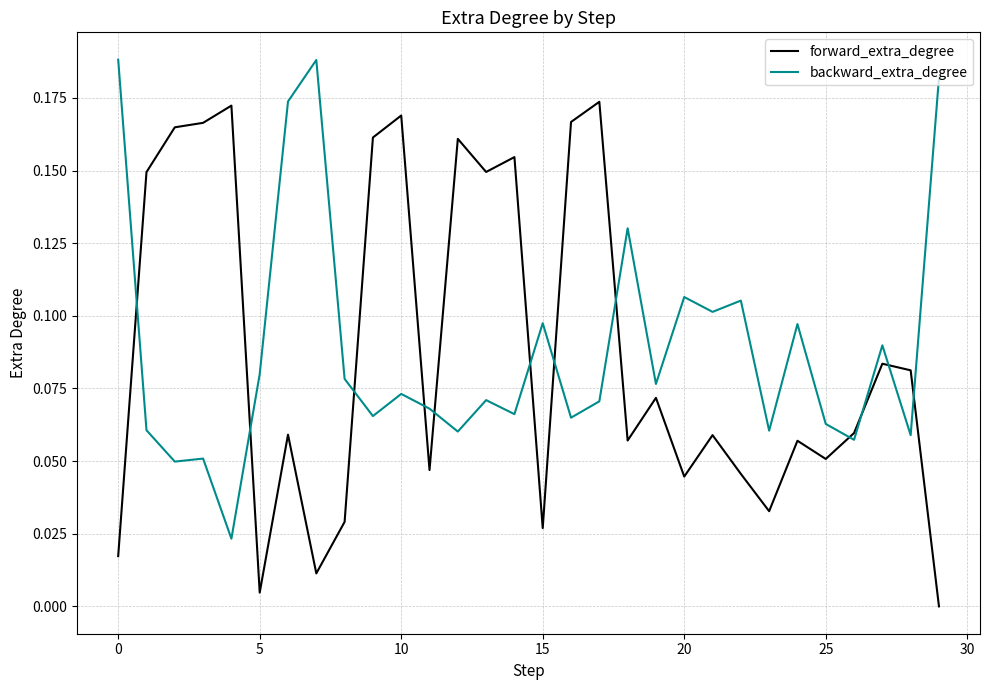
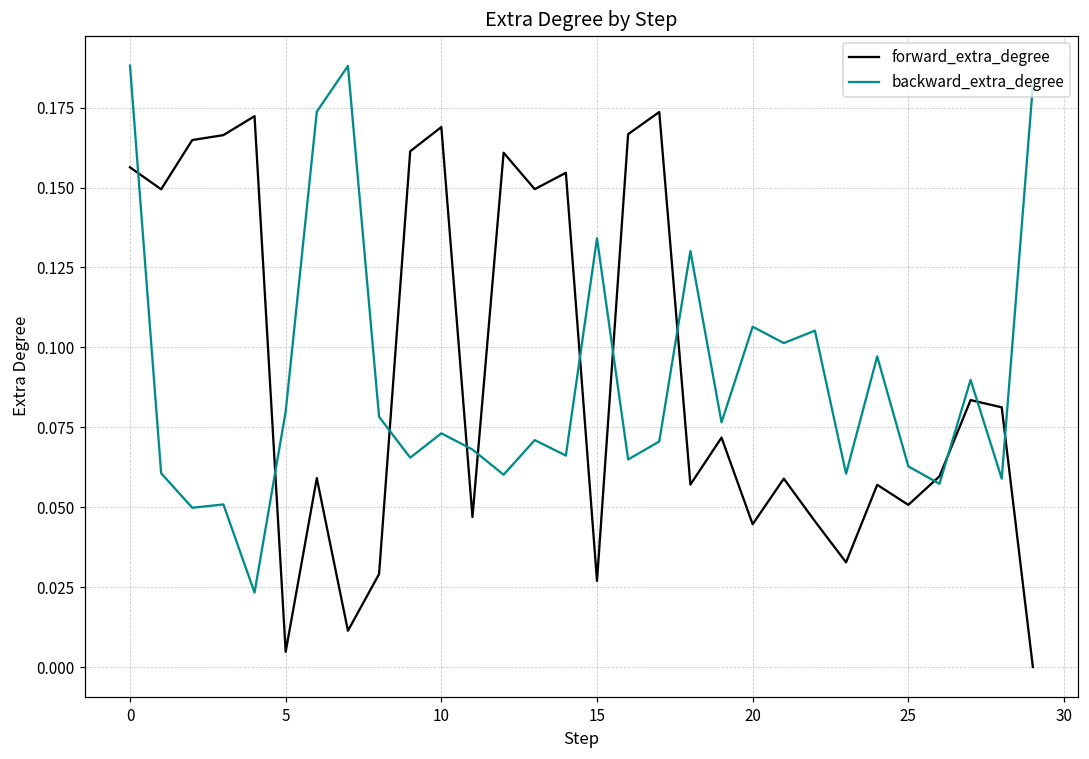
forward_extra_degree, 0: 0.017 -> 0.156
backward_extra_degree, 15: 0.097 -> 0.134
